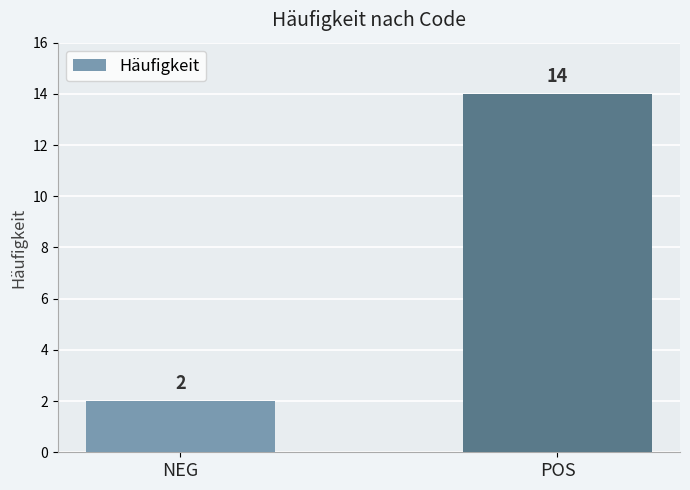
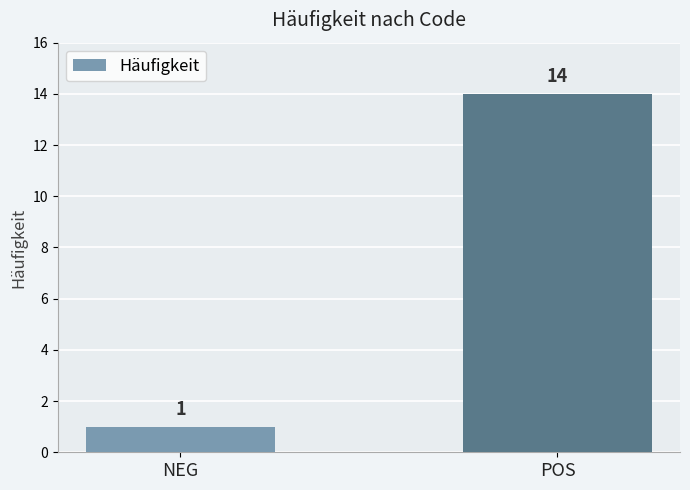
NEG: 2 -> 1
